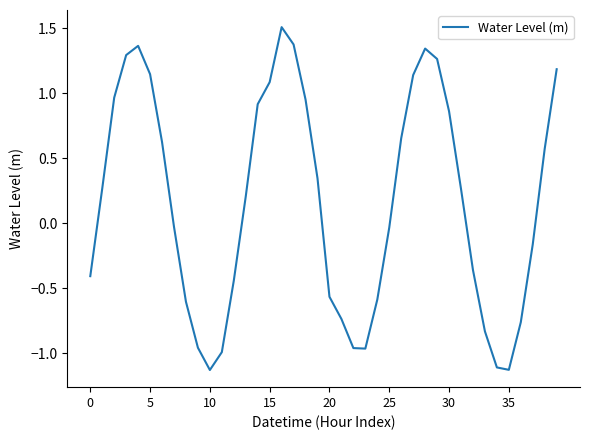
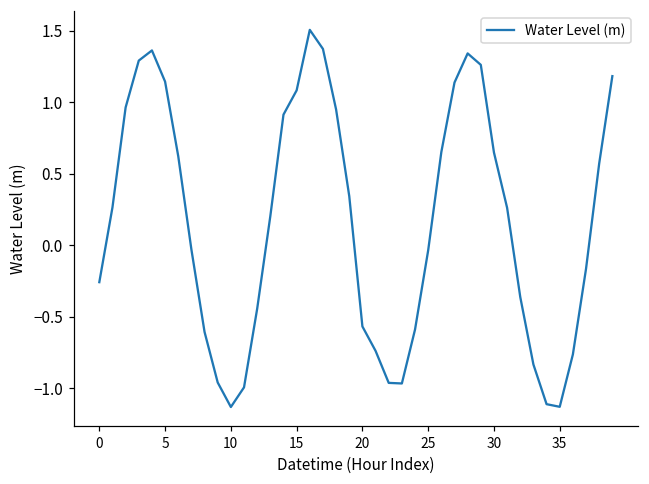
0: -0.41 -> -0.26
30: 0.86 -> 0.65
